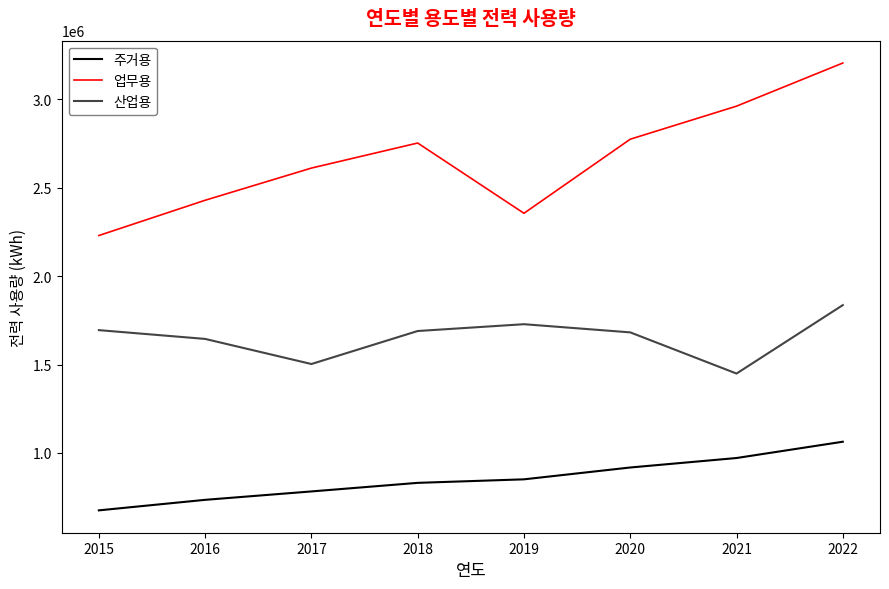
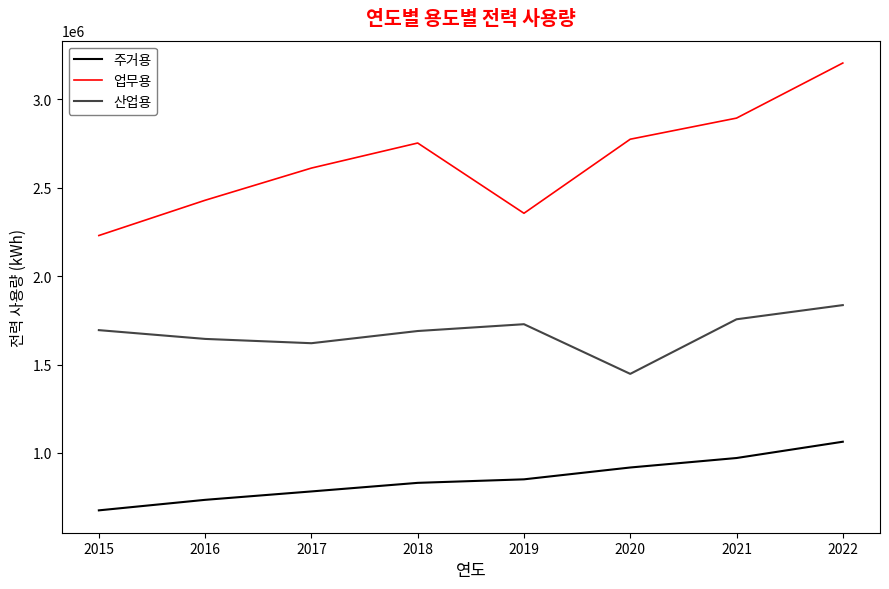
산업용, 2017: 1500000 -> 1620000
산업용, 2020: 1680000 -> 1450000
업무용, 2021: 2960000 -> 2890000
산업용, 2021: 1450000 -> 1760000
